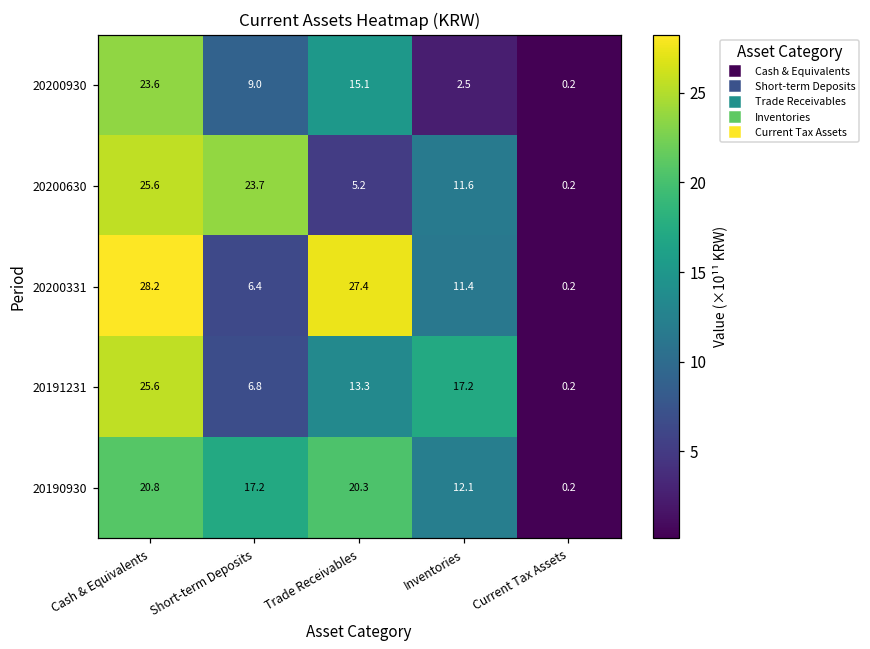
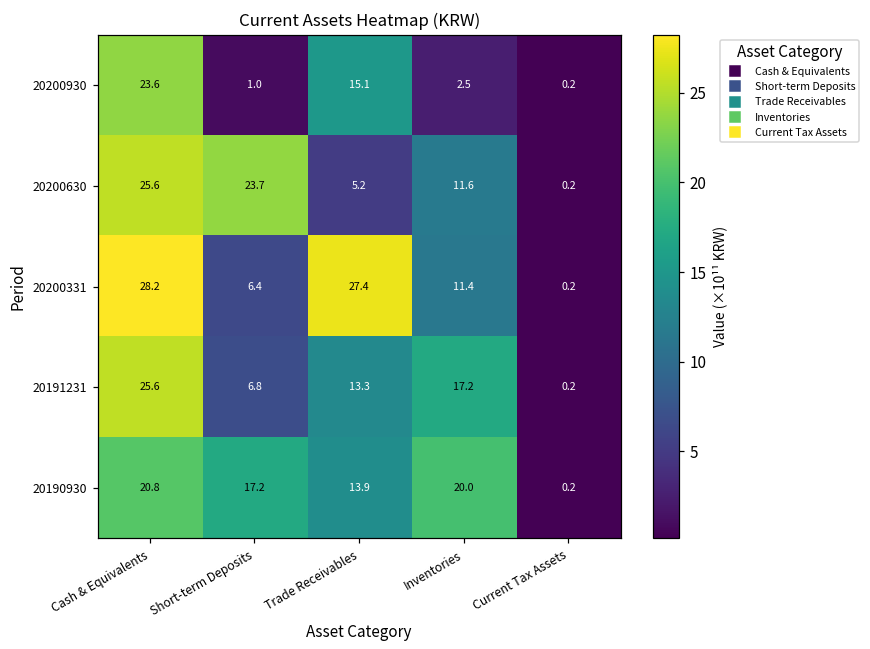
20200930, Short-term Deposits: 9.0 -> 1.0
20190930, Trade Receivables: 20.3 -> 13.9
20190930, Inventories: 12.1 -> 20.0
